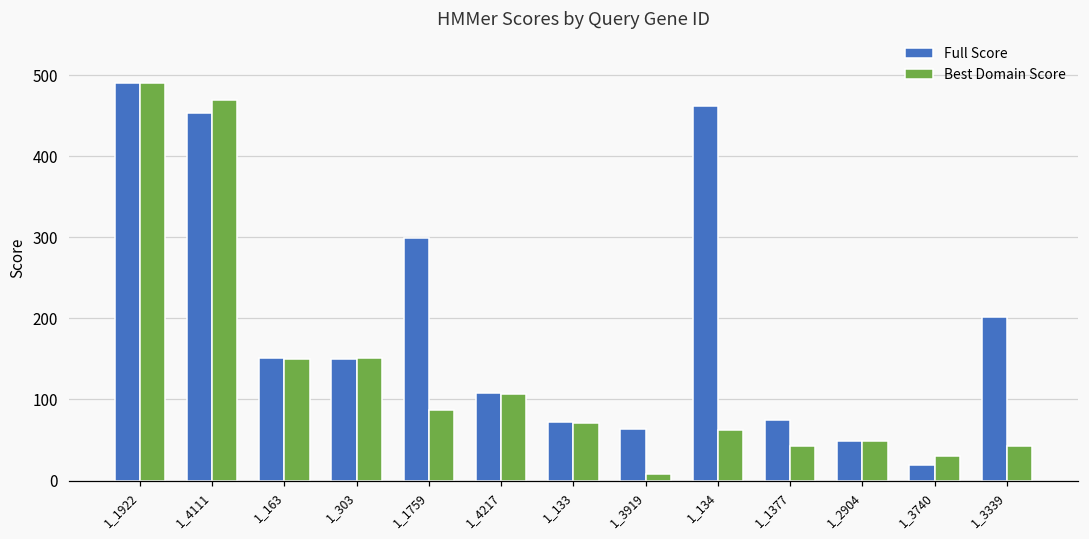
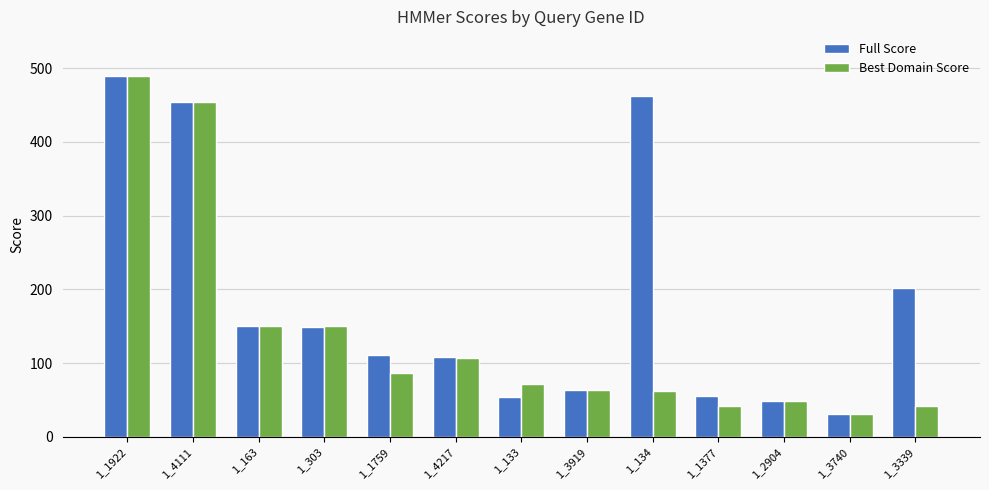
Best Domain Score, 1_4111: 470 -> 450
Full Score, 1_1759: 300 -> 110
Full Score, 1_133: 70 -> 50
Best Domain Score, 1_3919: 10 -> 60
Full Score, 1_1377: 70 -> 60
Full Score, 1_3740: 20 -> 30
